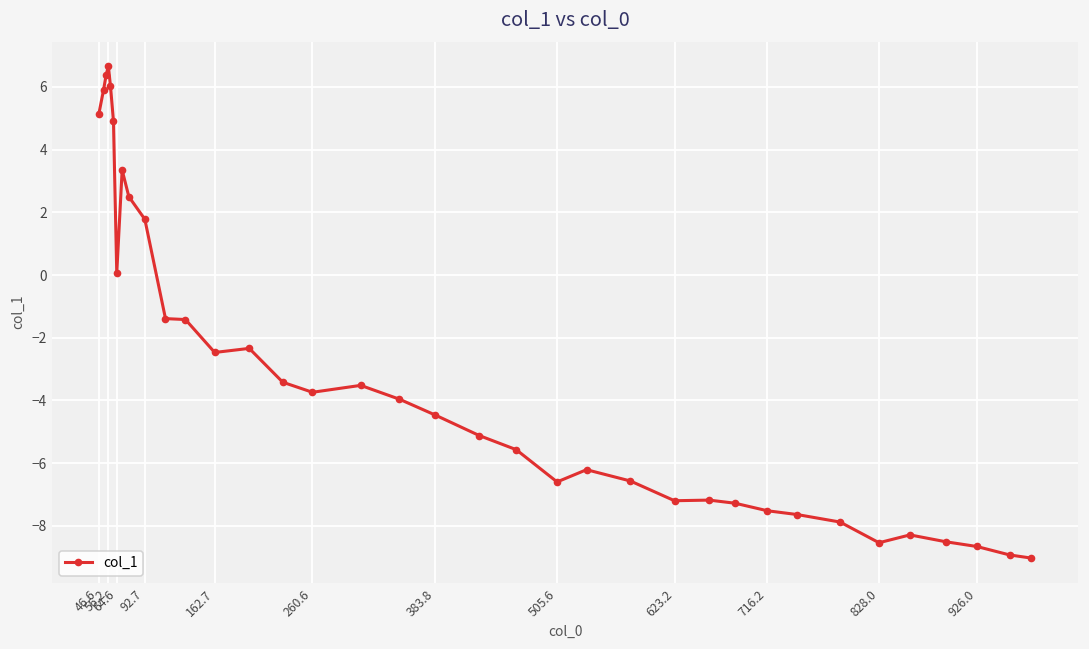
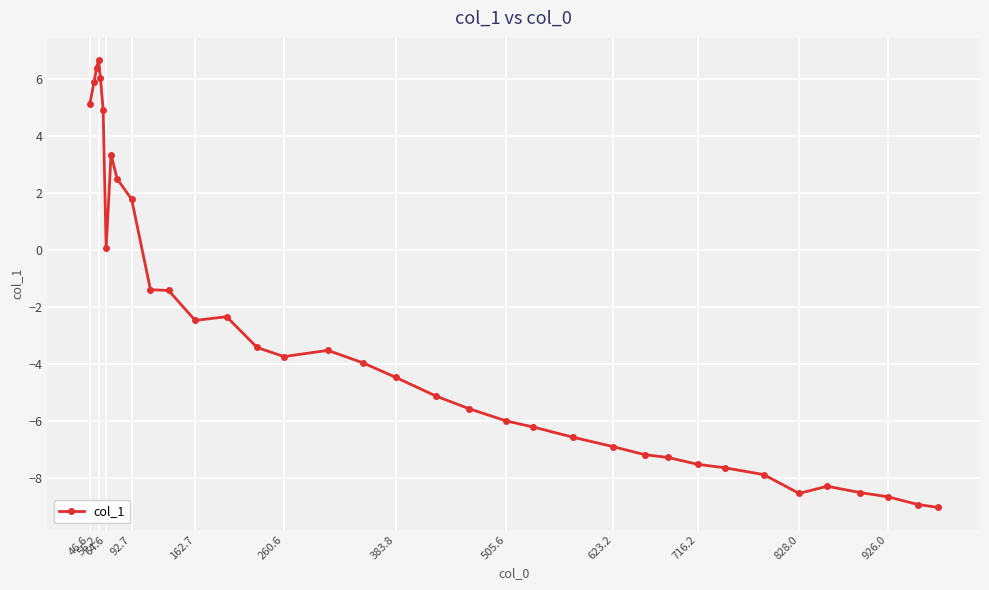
505.6: -6.6 -> -6.0
623.2: -7.2 -> -6.9
